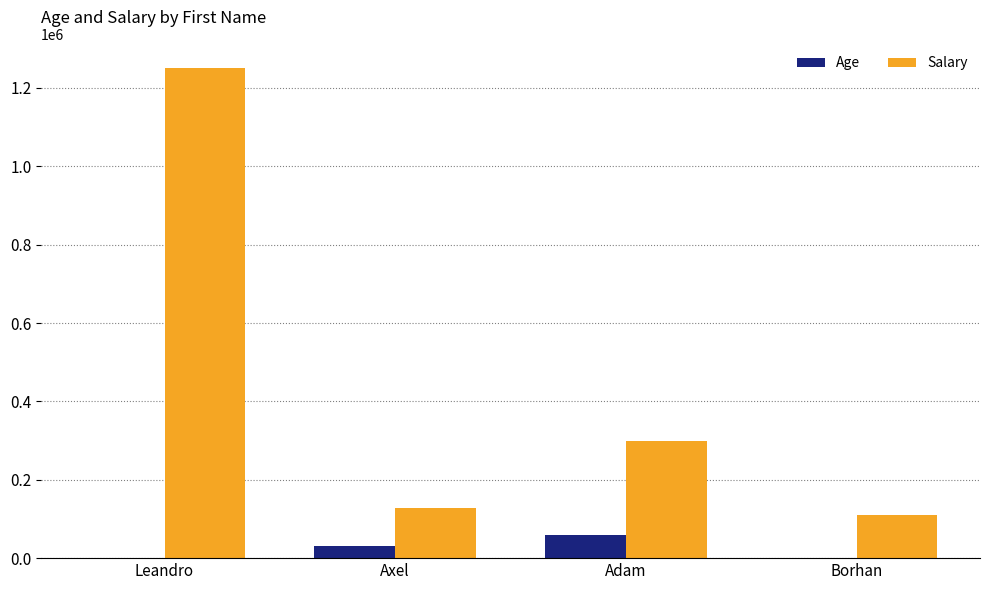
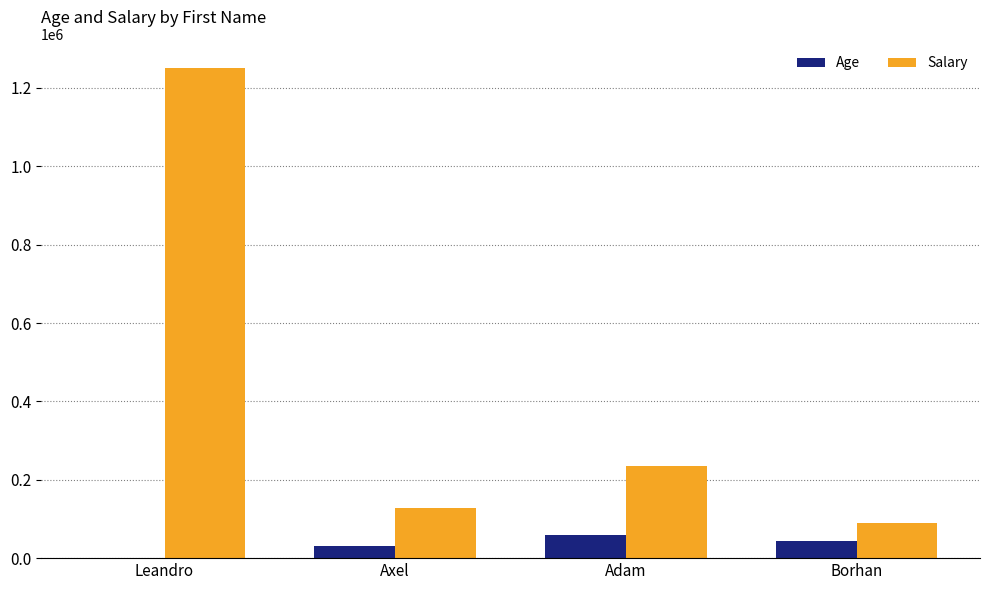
Salary, Adam: 300000 -> 240000
Age, Borhan: 0 -> 40000
Salary, Borhan: 110000 -> 90000
